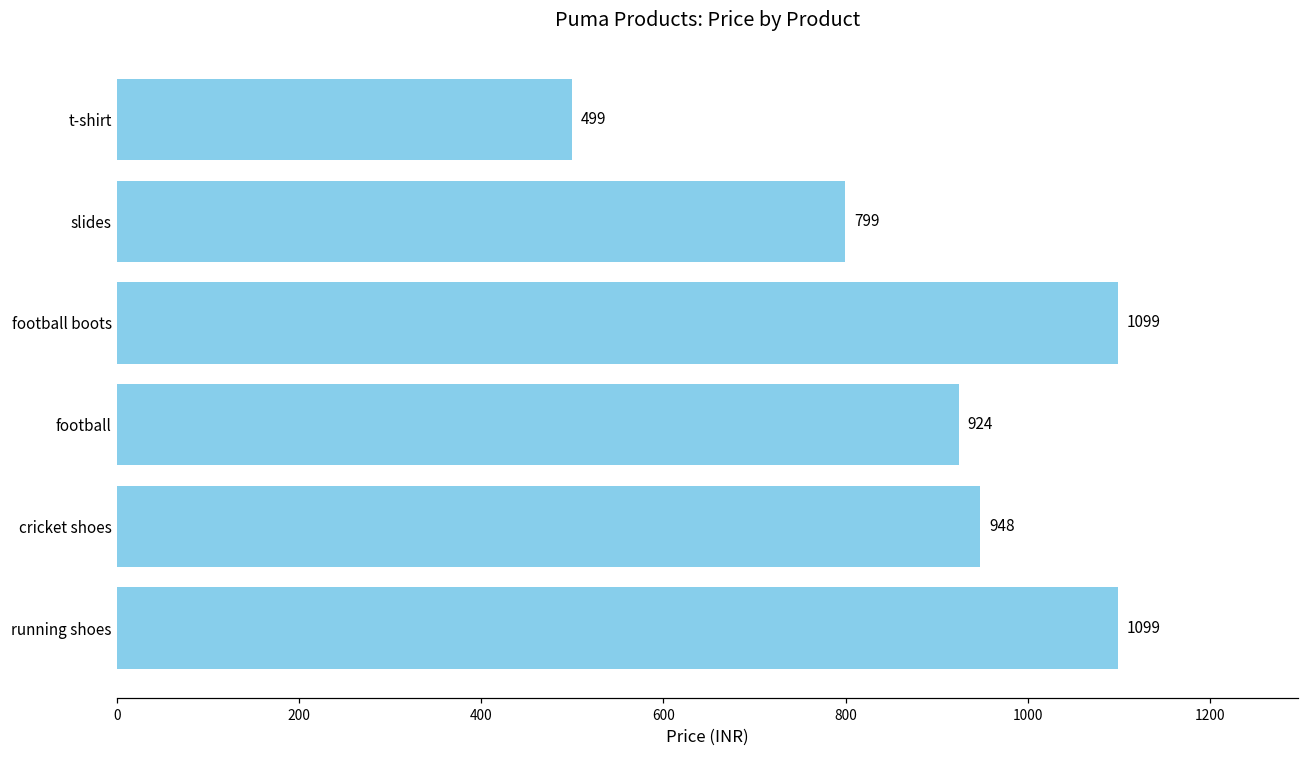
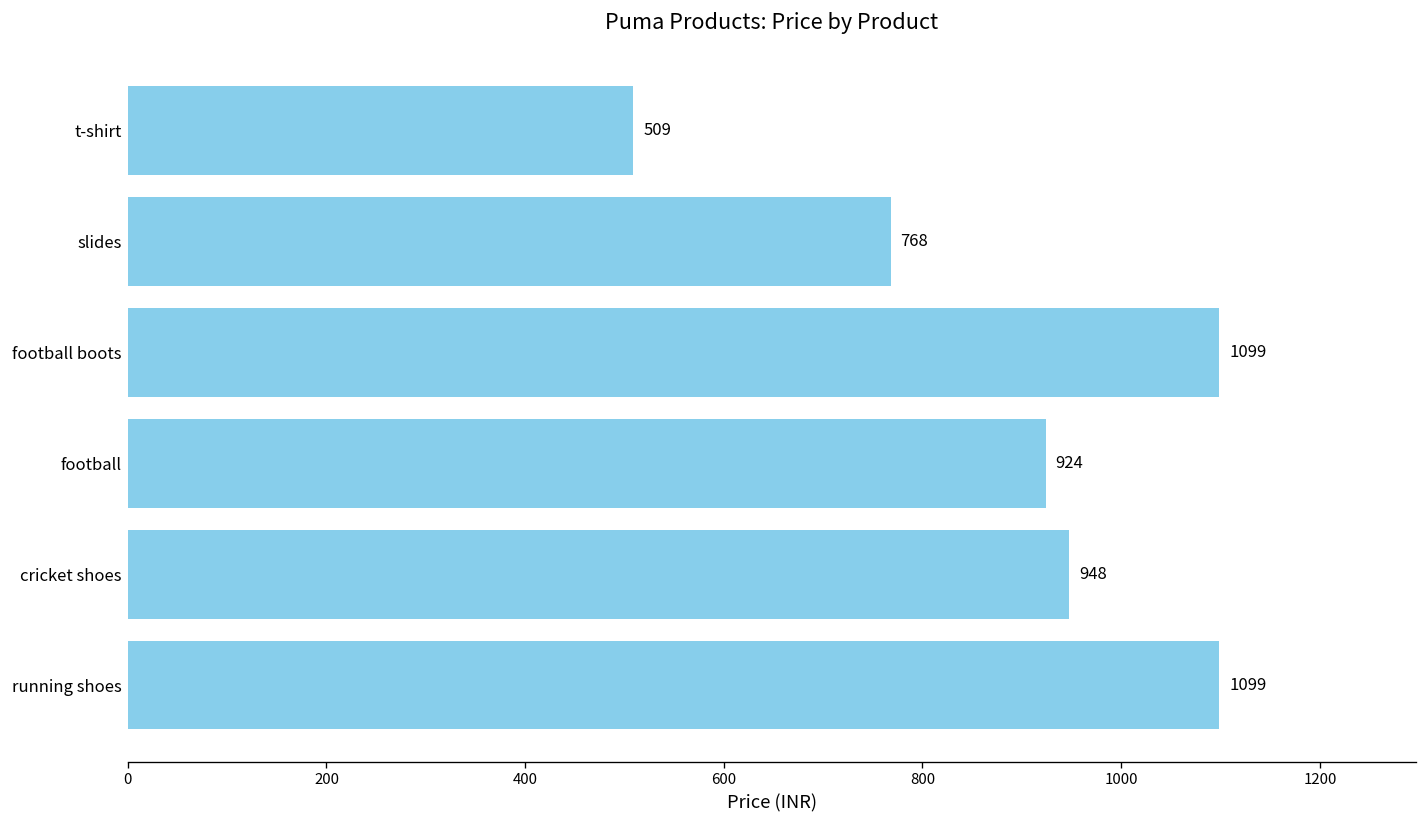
t-shirt: 499 -> 509
slides: 799 -> 768
